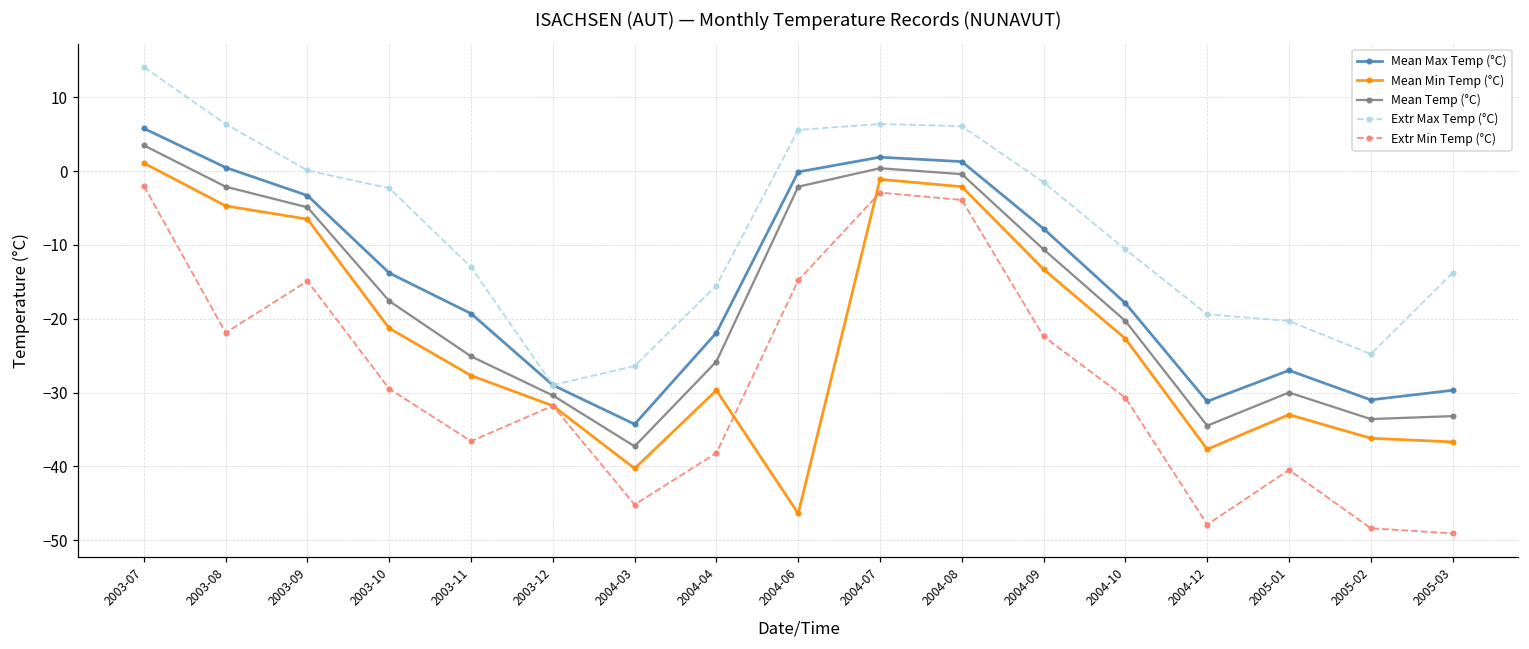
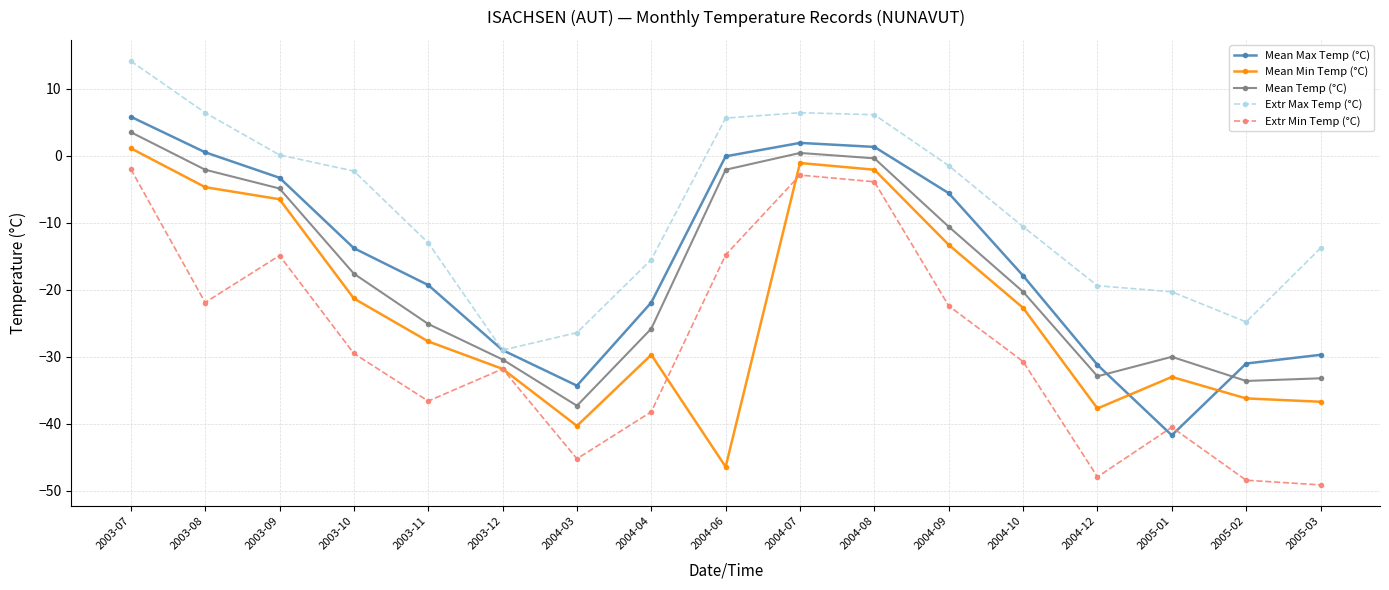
Mean Max Temp (°C), 2004-09: -8 -> -6
Mean Temp (°C), 2004-12: -35 -> -33
Mean Max Temp (°C), 2005-01: -27 -> -42
